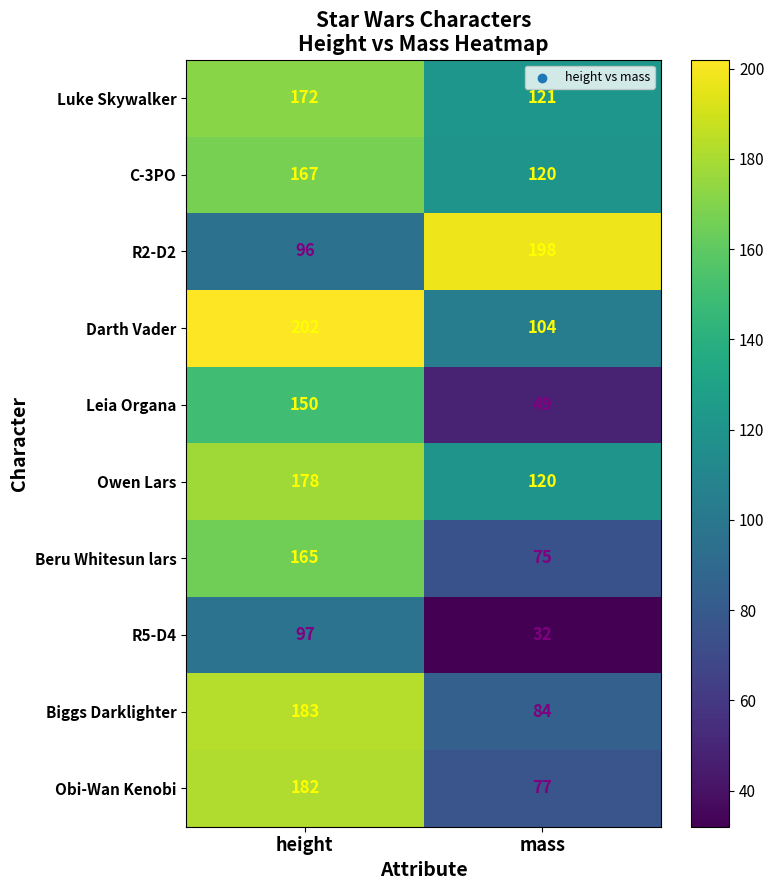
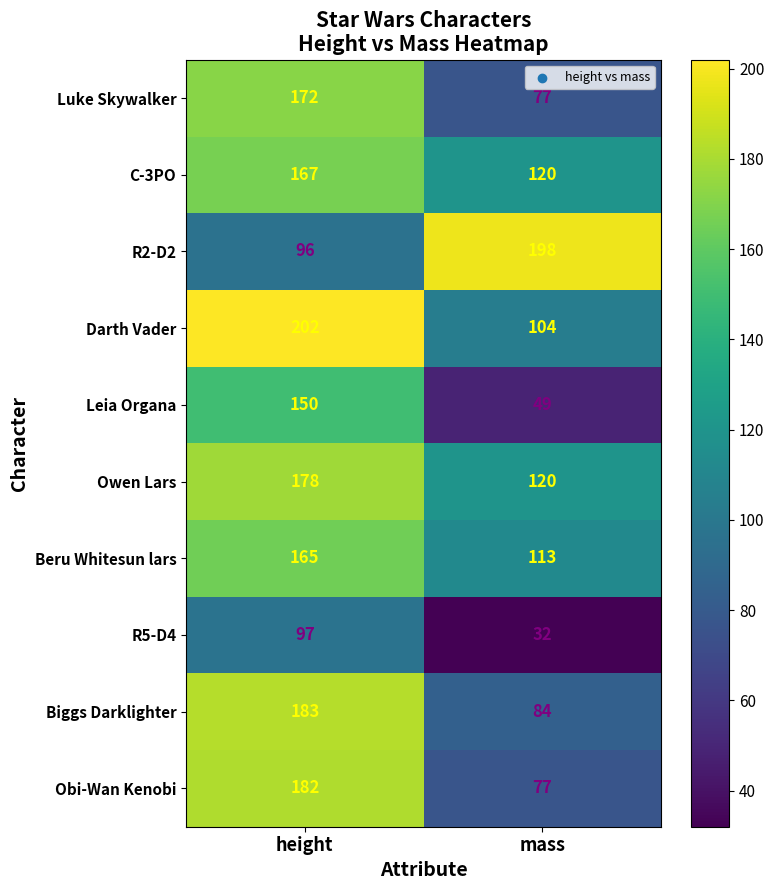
Luke Skywalker, mass: 121 -> 77
Beru Whitesun lars, mass: 75 -> 113
